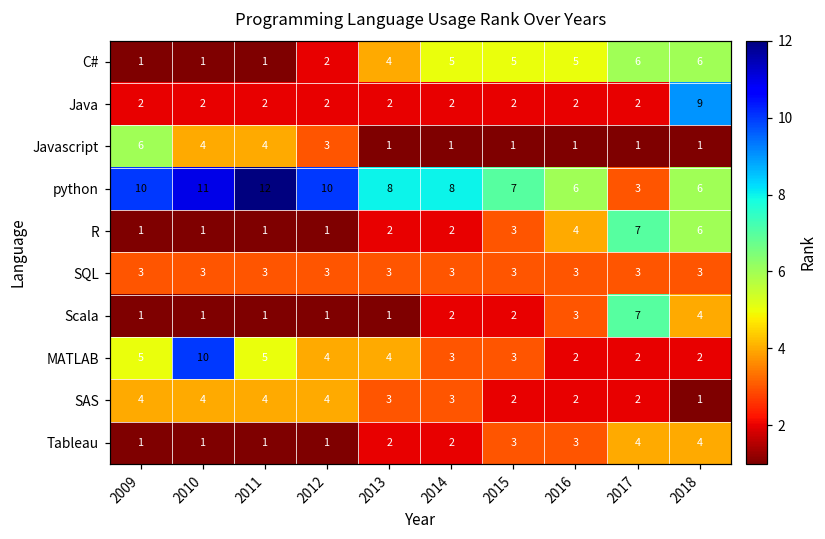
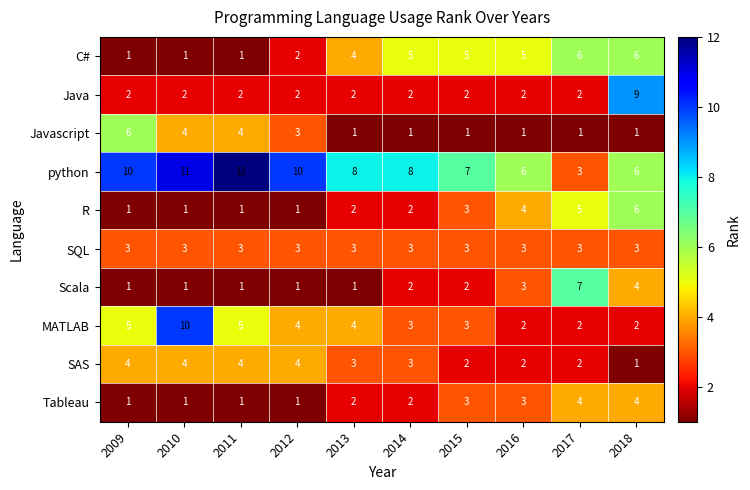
R, 2017: 7 -> 5
